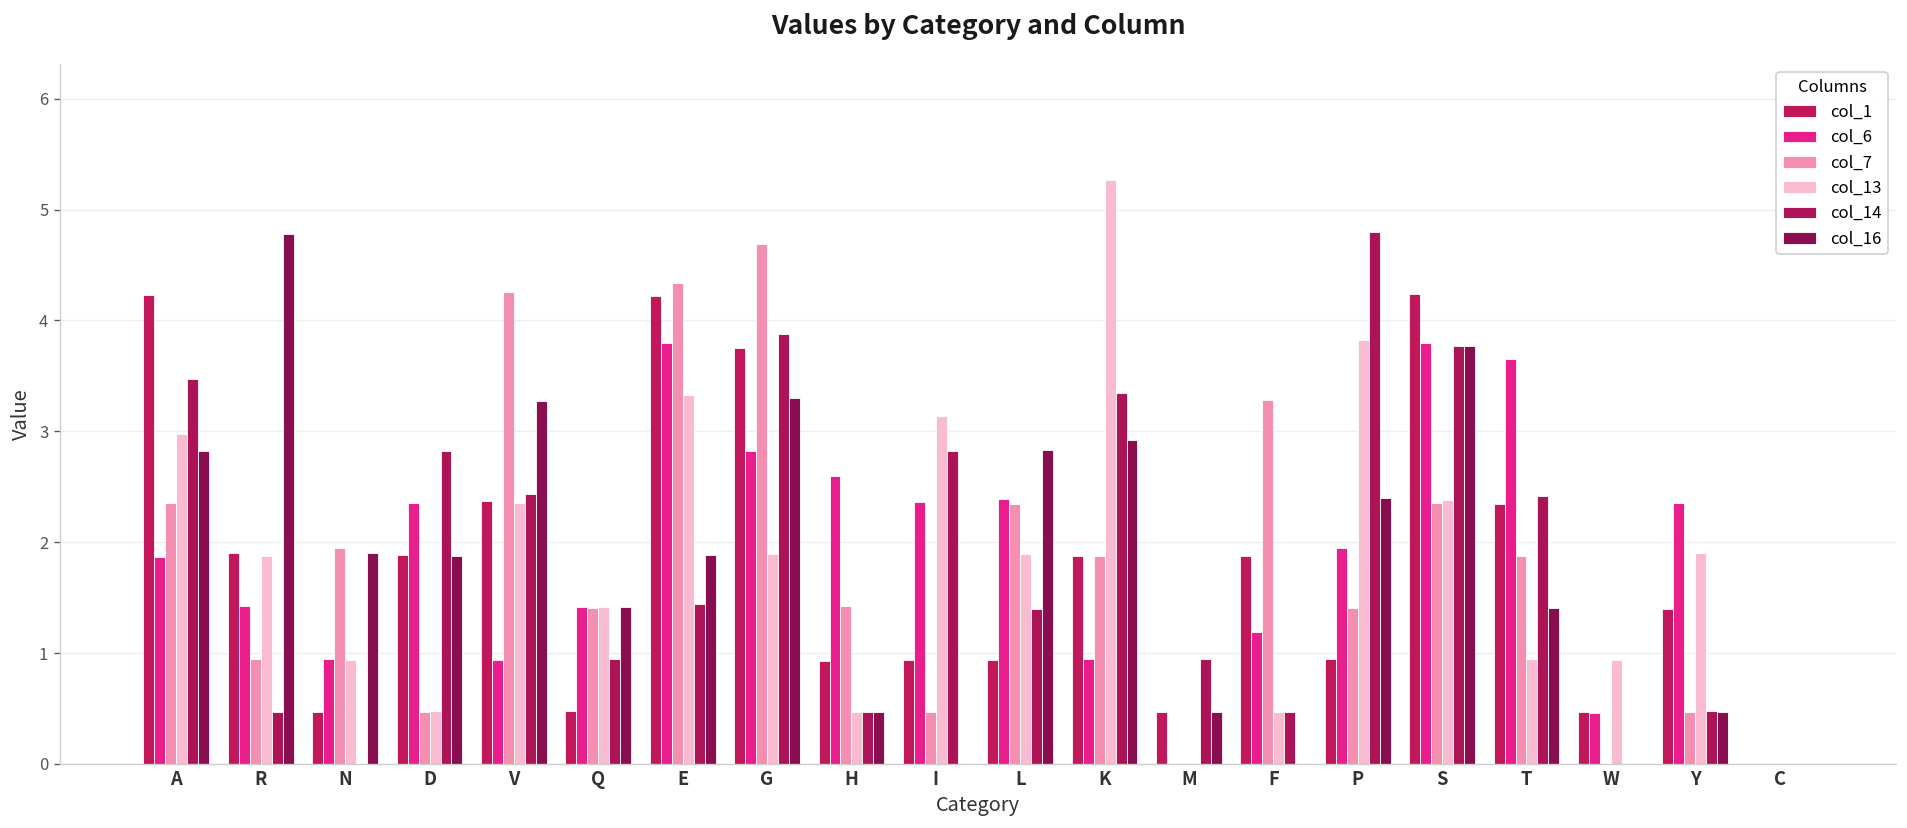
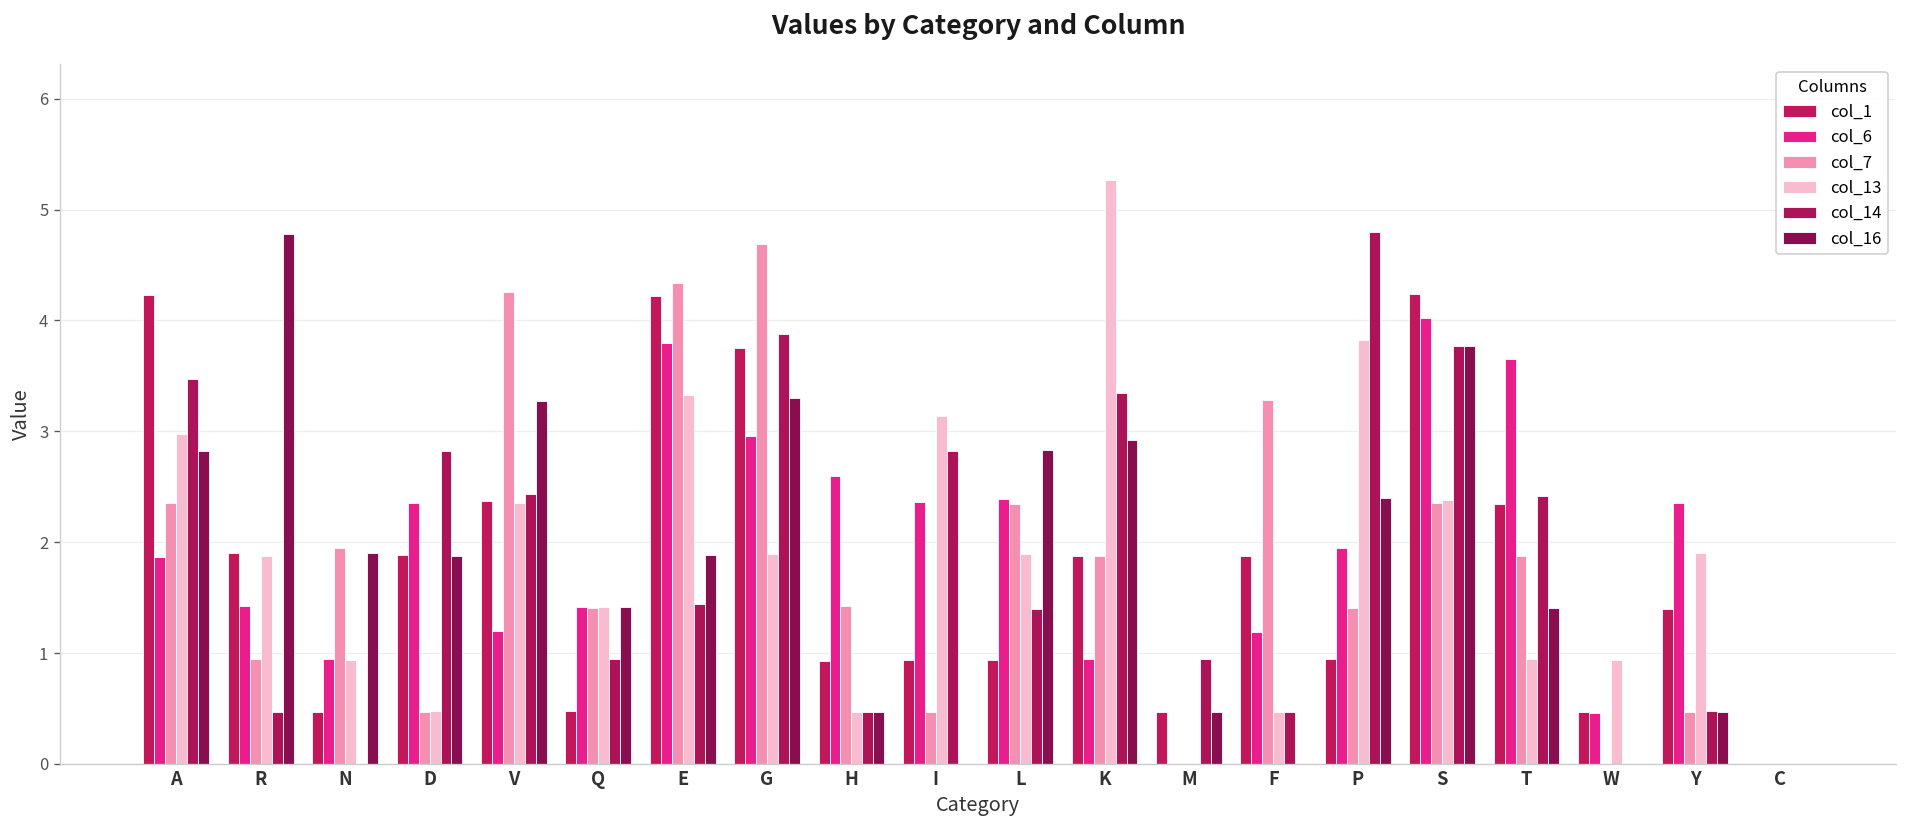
col_6, V: 0.9 -> 1.2
col_6, G: 2.8 -> 3.0
col_6, S: 3.8 -> 4.0
